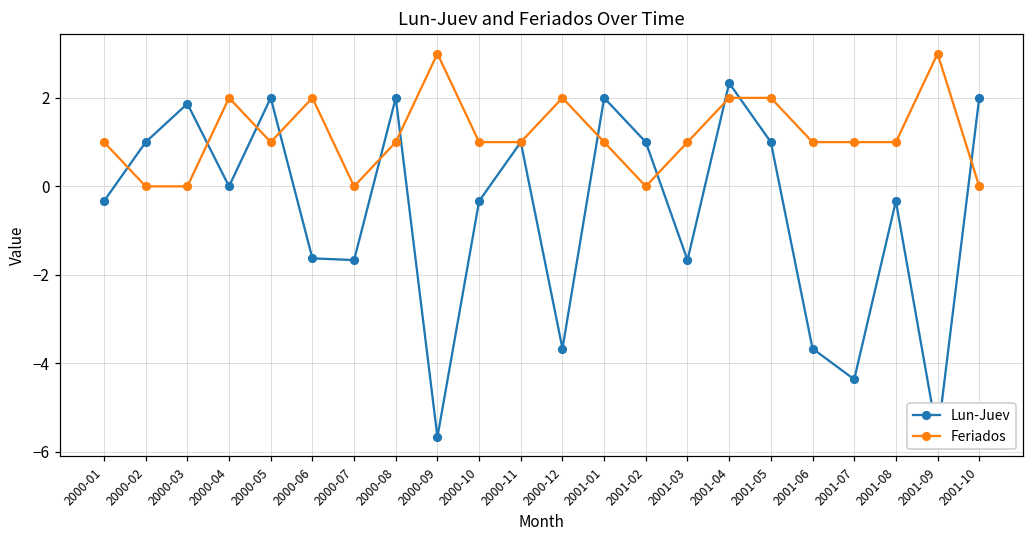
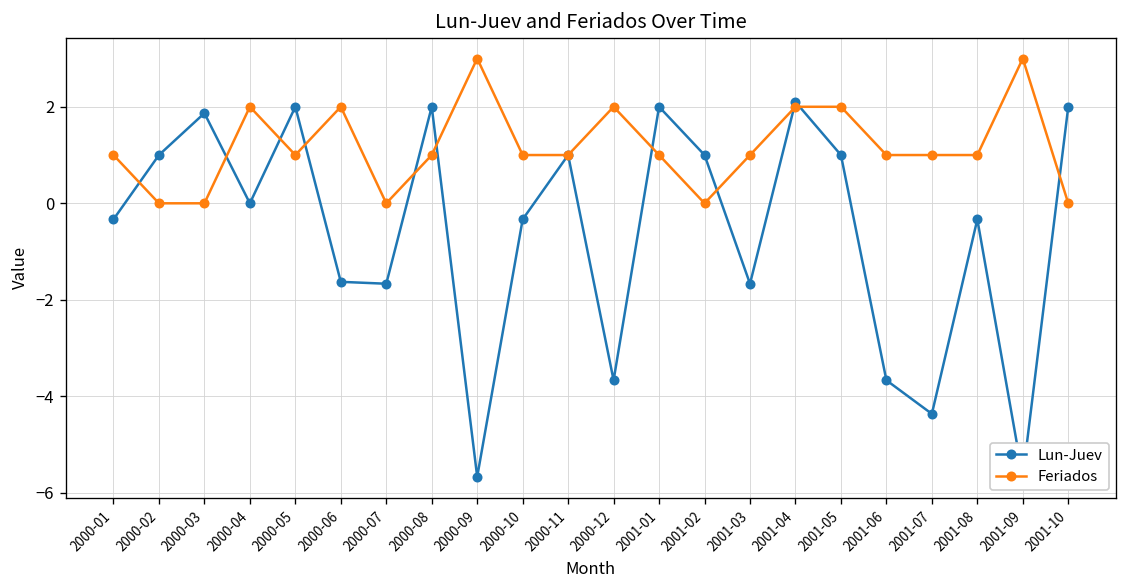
Lun-Juev, 2001-04: 2.3 -> 2.1
